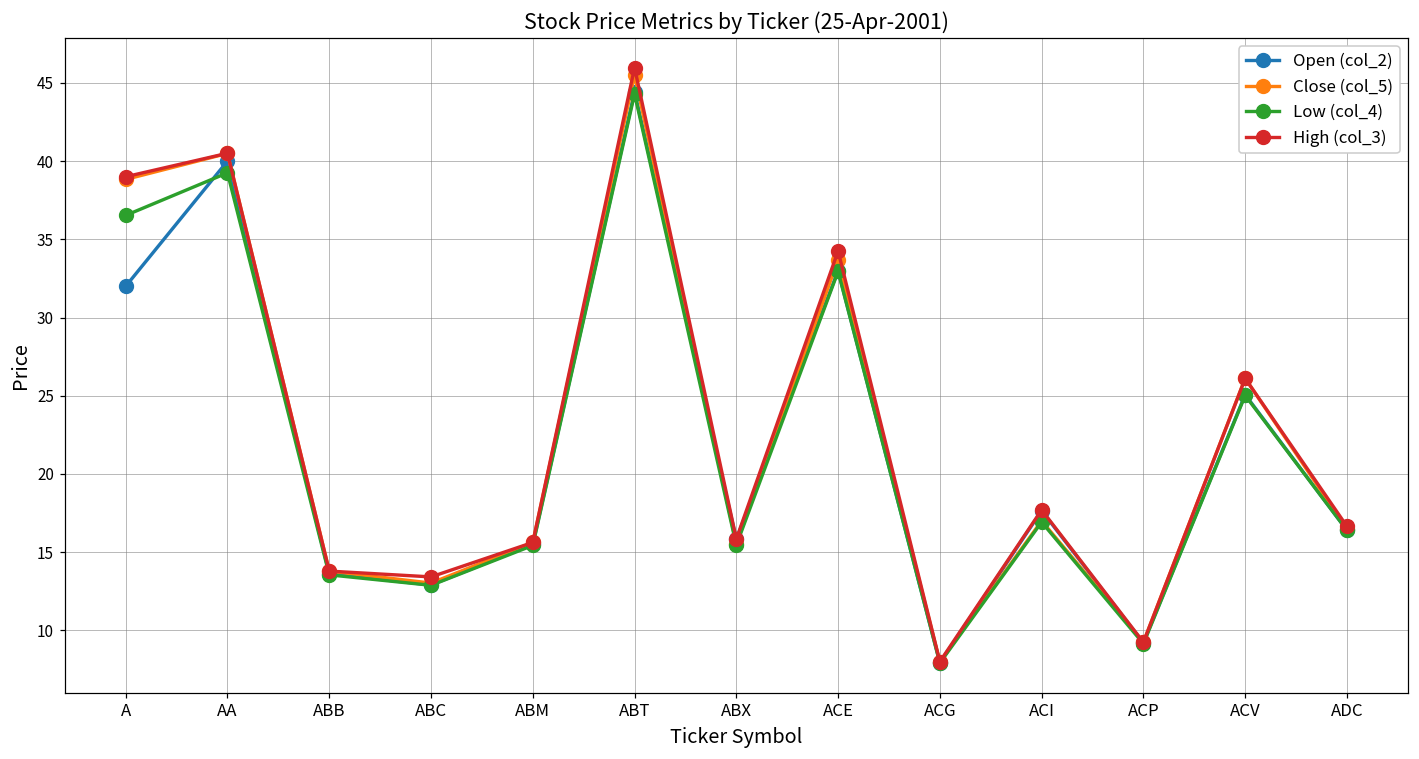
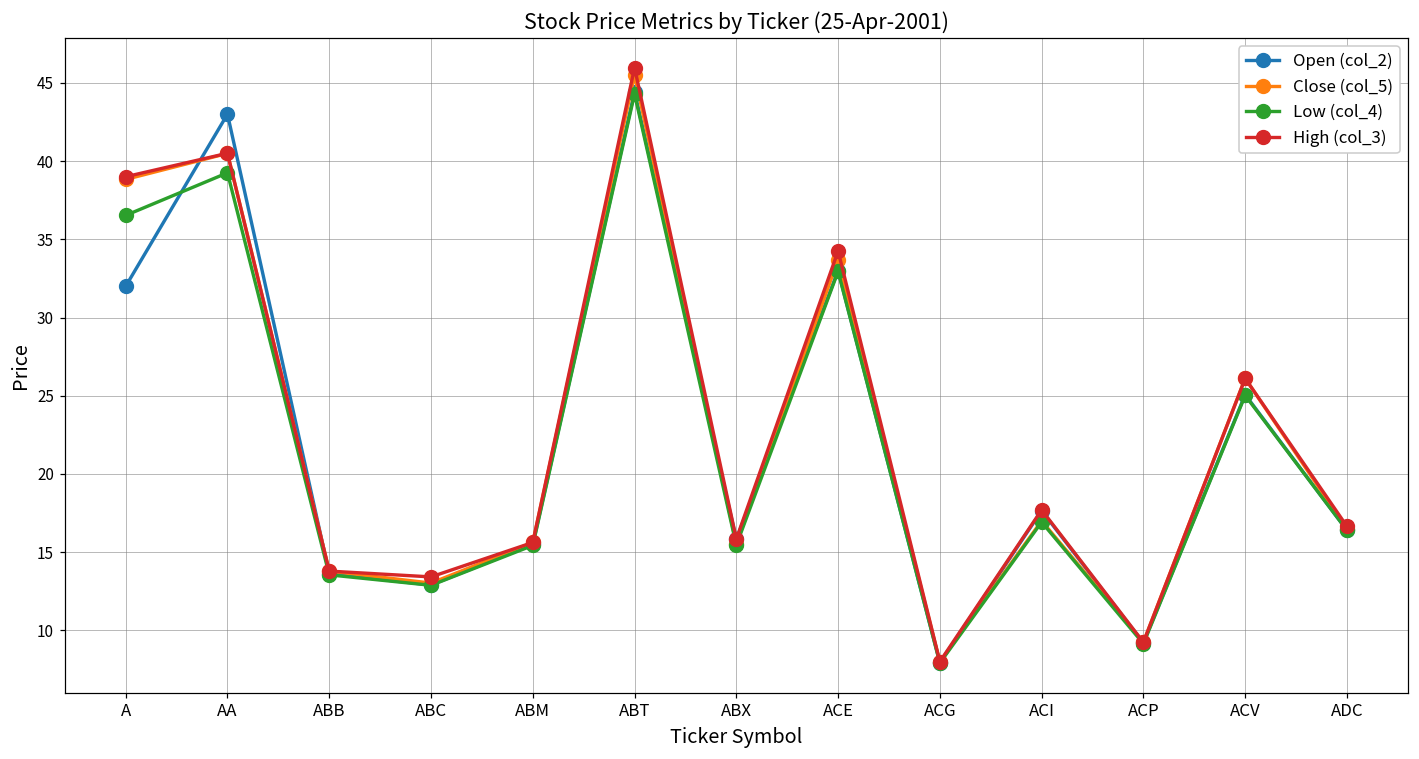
Open (col_2), AA: 40 -> 43
